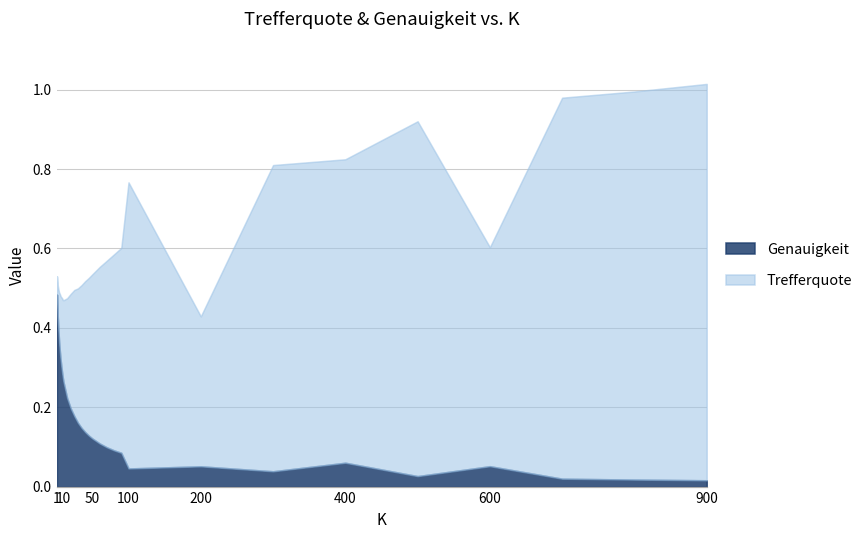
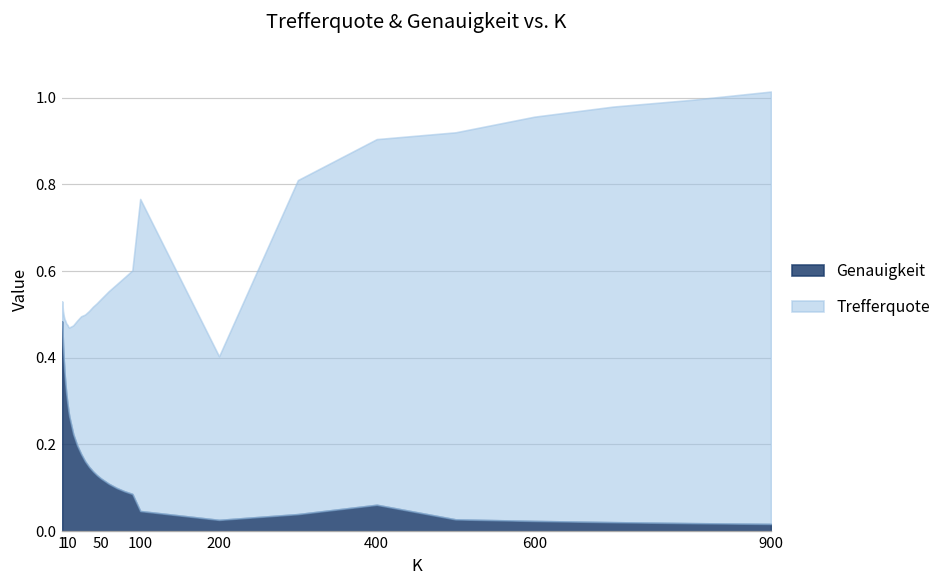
Genauigkeit, 200: 0.05 -> 0.03
Trefferquote, 400: 0.76 -> 0.84
Genauigkeit, 600: 0.05 -> 0.02
Trefferquote, 600: 0.55 -> 0.93
